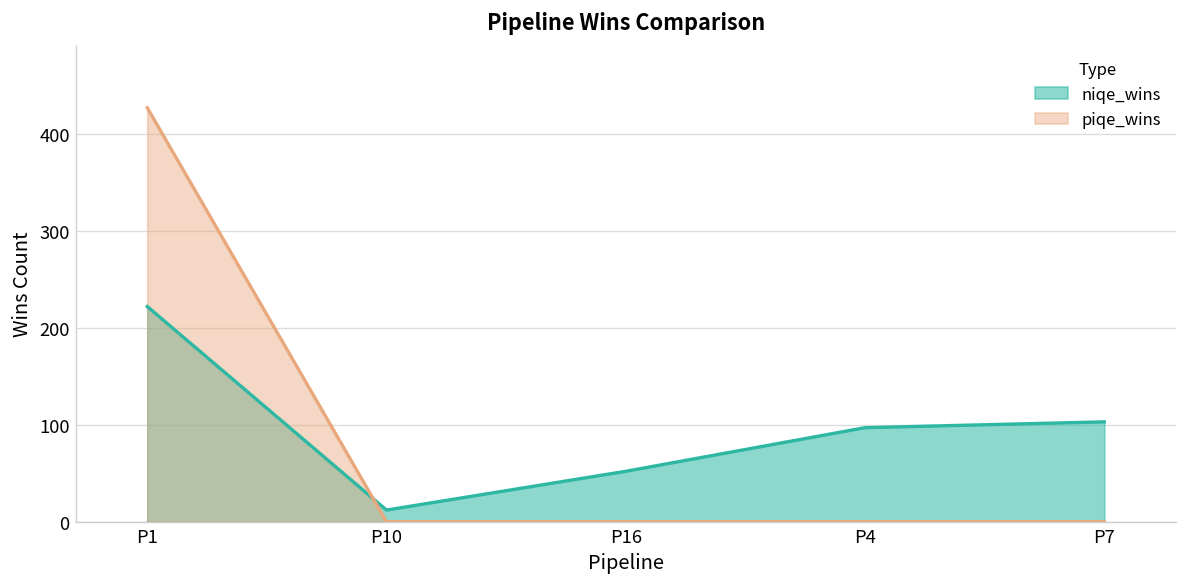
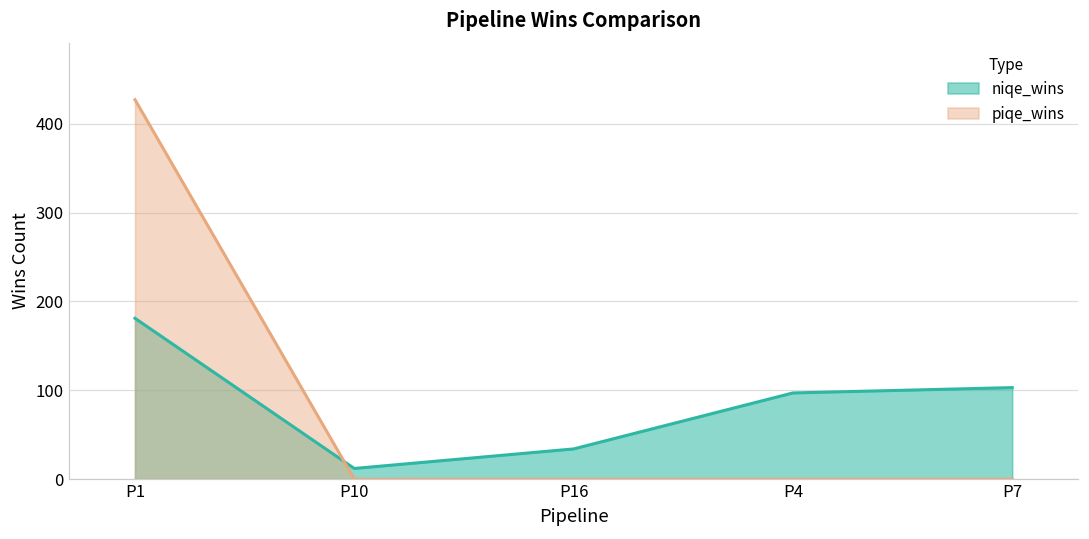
niqe_wins, P1: 220 -> 180
niqe_wins, P16: 50 -> 30
